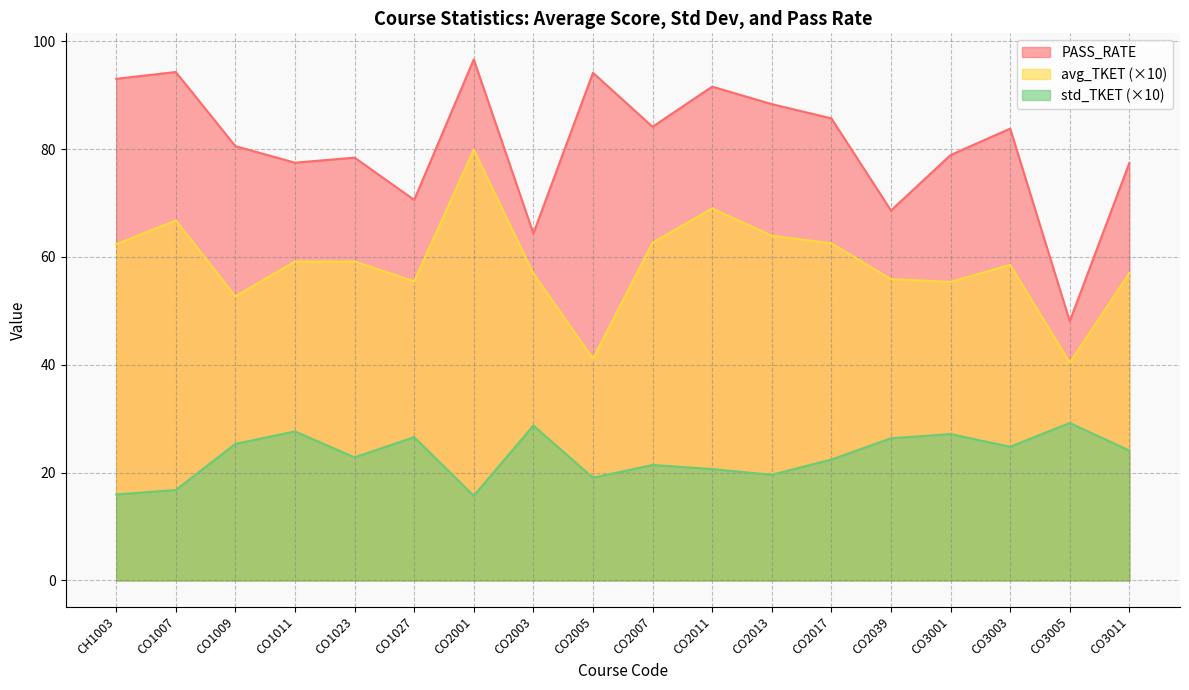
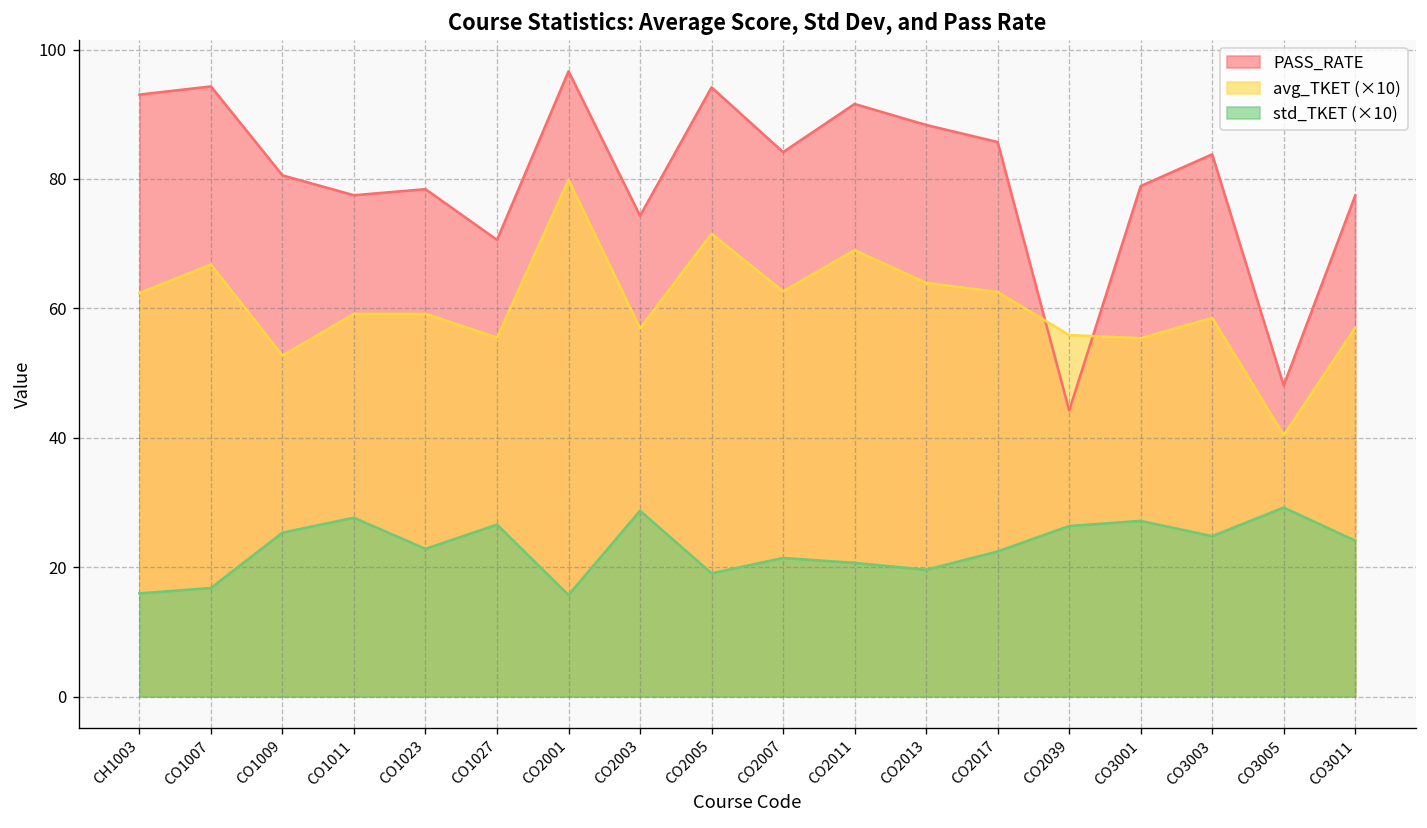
PASS_RATE, CO2003: 64 -> 74
avg_TKET (×10), CO2005: 41 -> 72
PASS_RATE, CO2039: 69 -> 44
